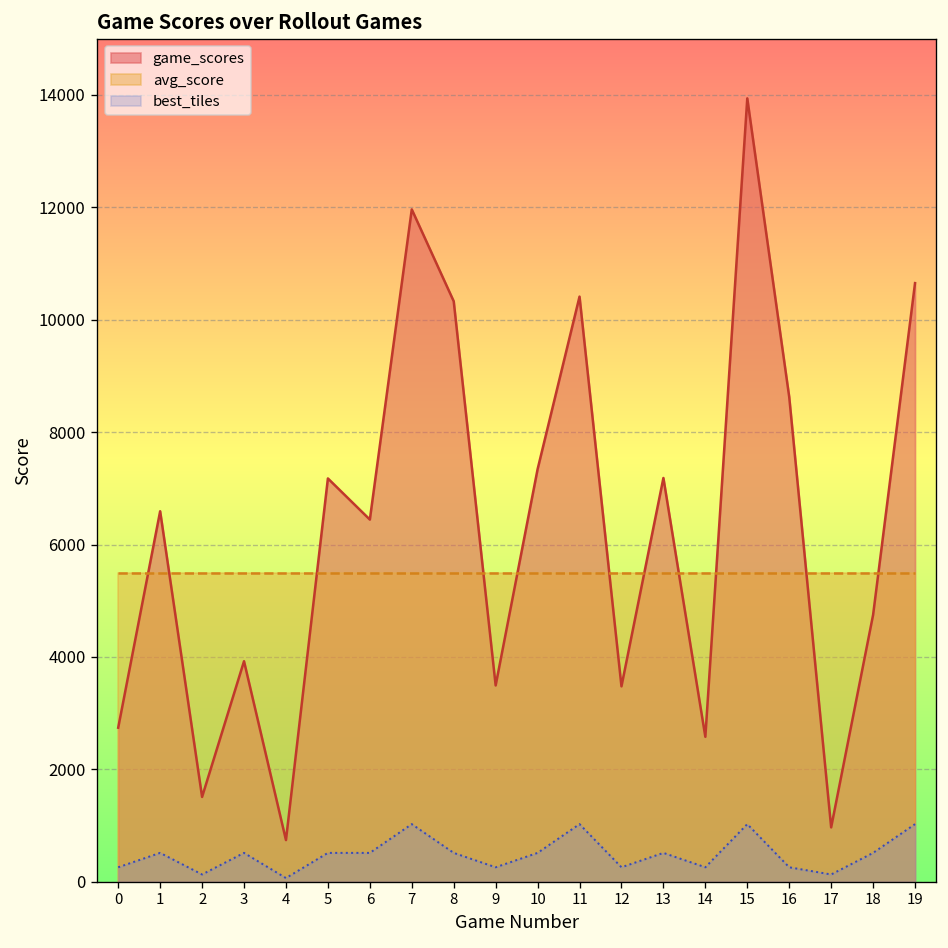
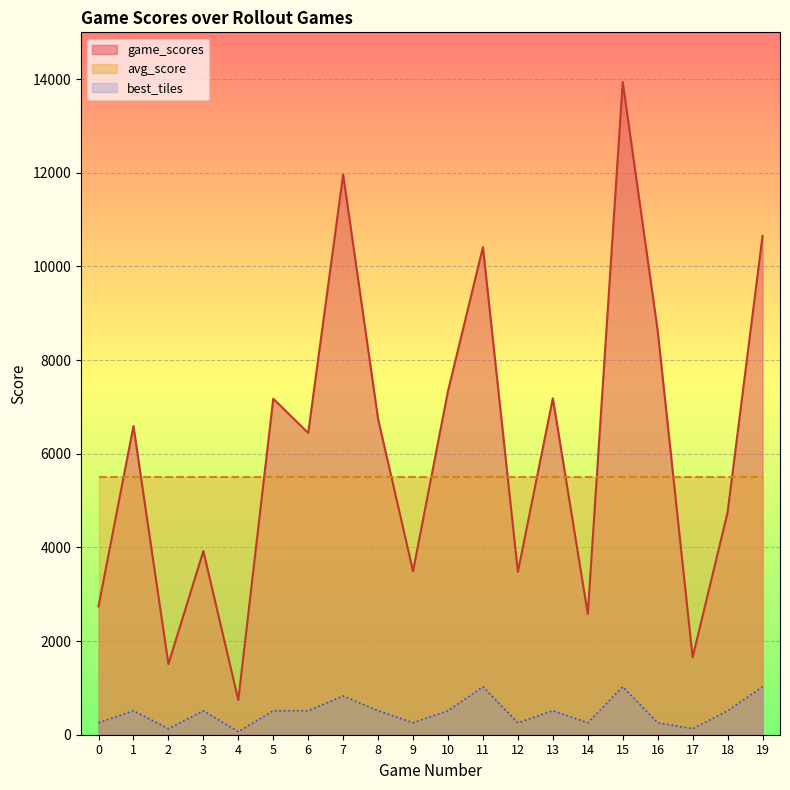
best_tiles, 7: 1000 -> 800
game_scores, 8: 10300 -> 6700
game_scores, 17: 1000 -> 1700
